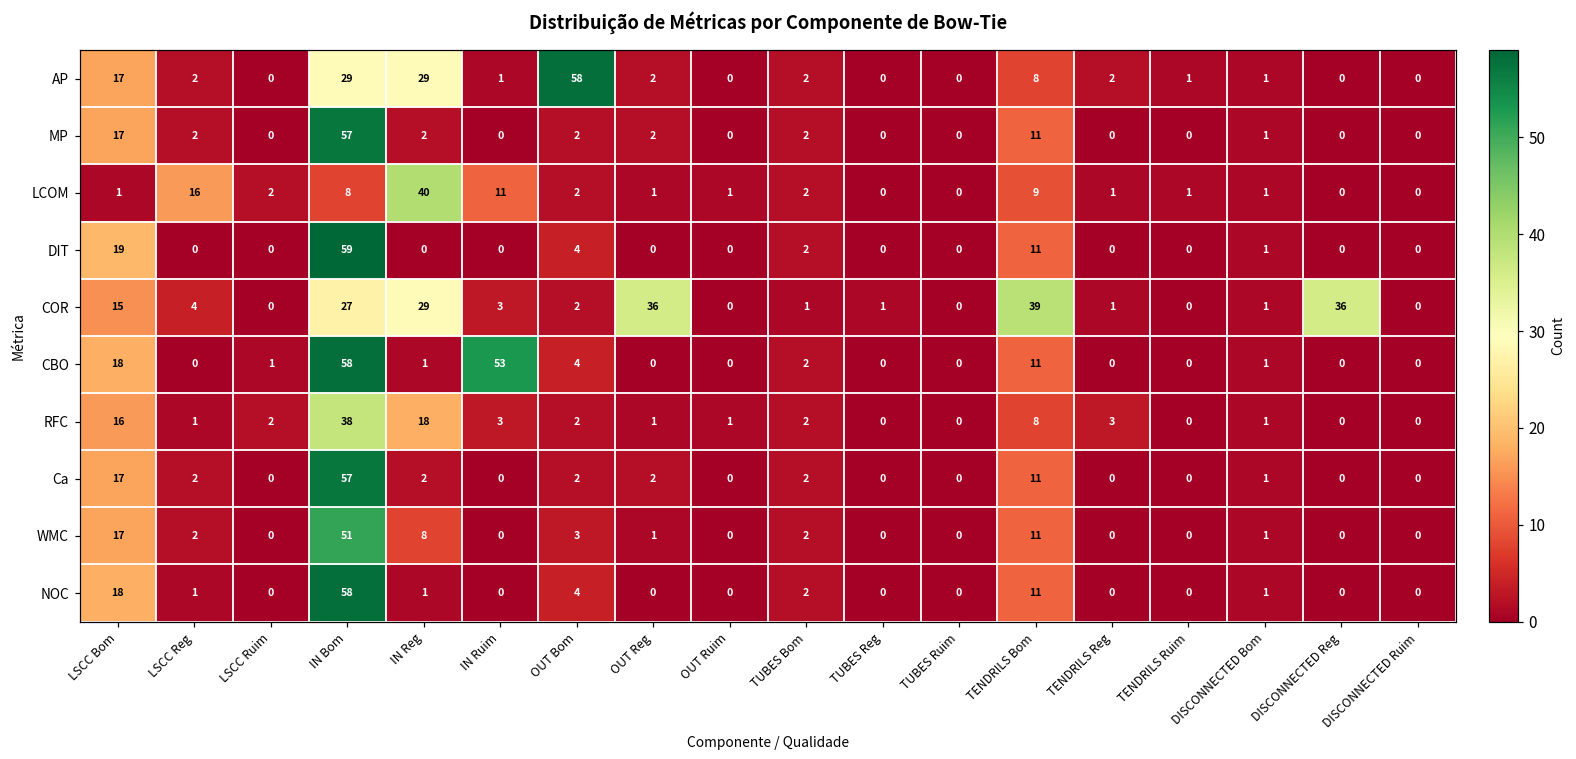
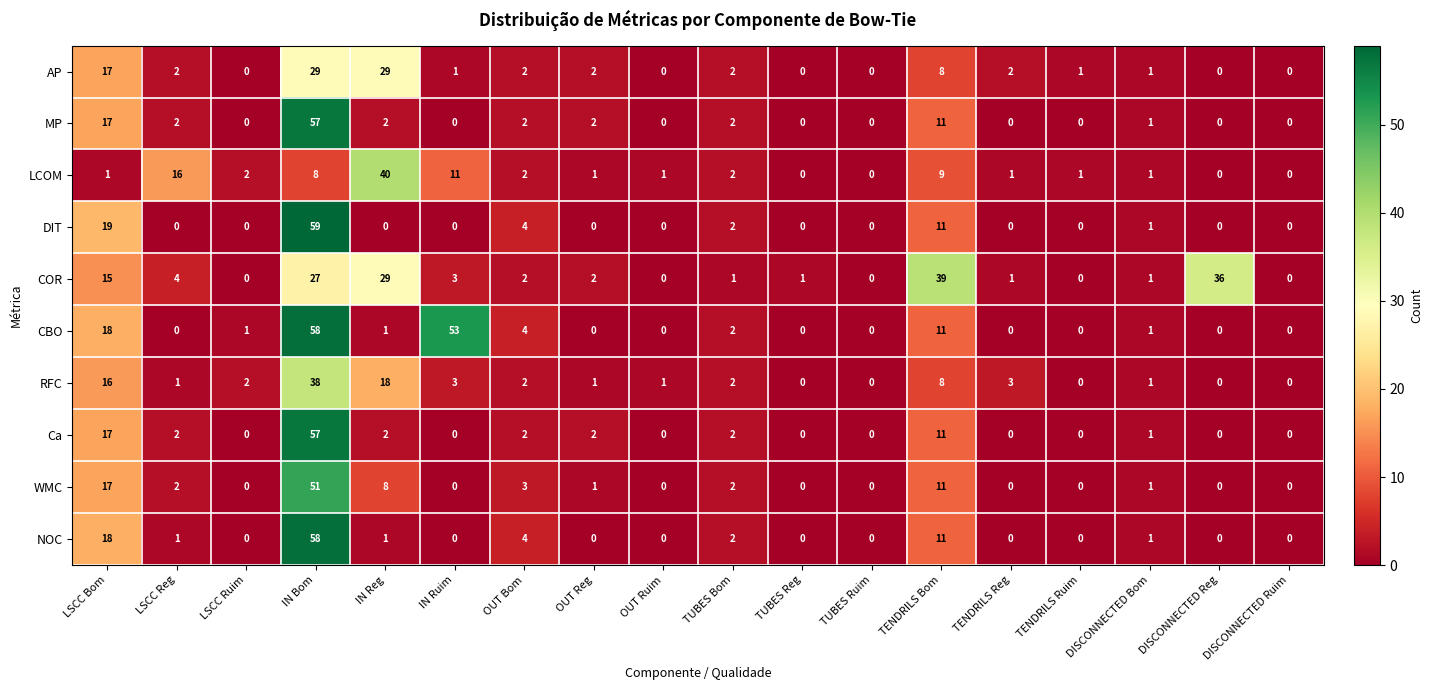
AP, OUT Bom: 58 -> 2
COR, OUT Reg: 36 -> 2
